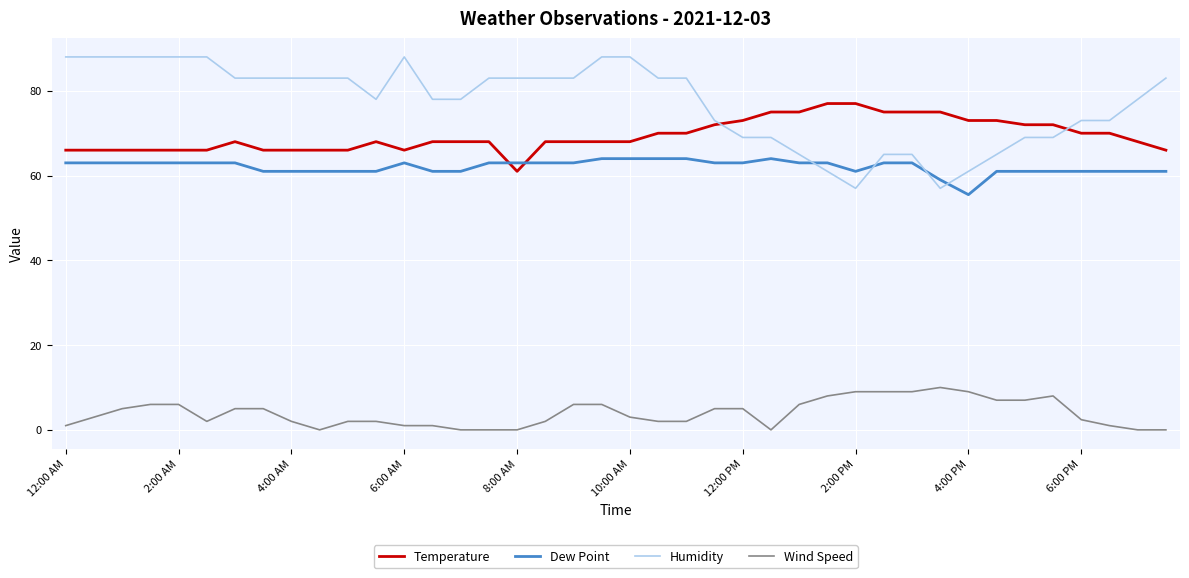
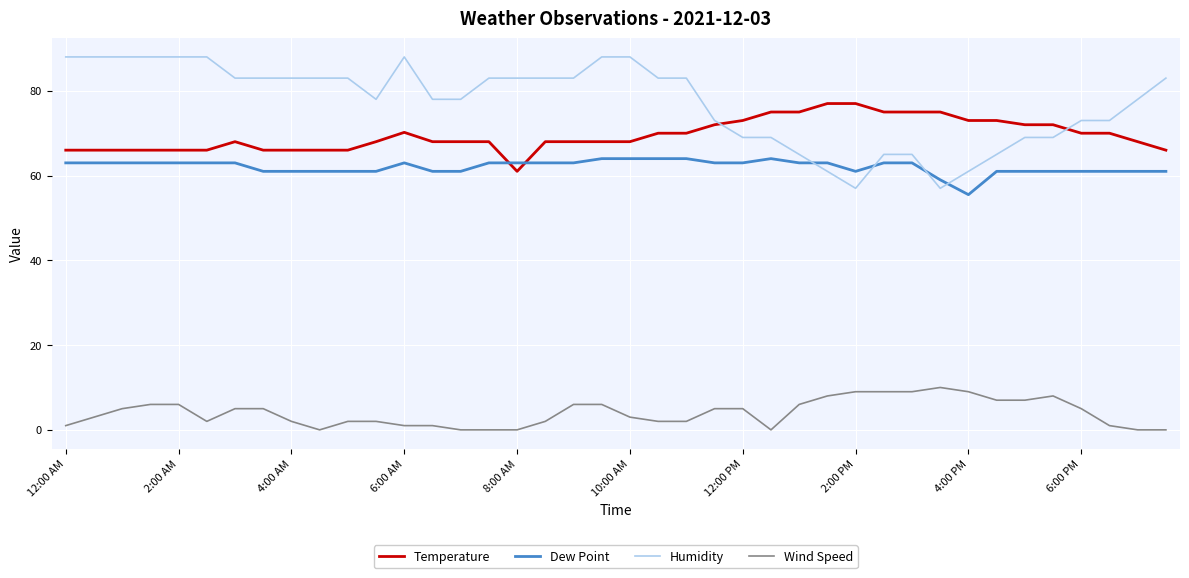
Temperature, 6:00 AM: 66 -> 70
Wind Speed, 6:00 PM: 2 -> 5
